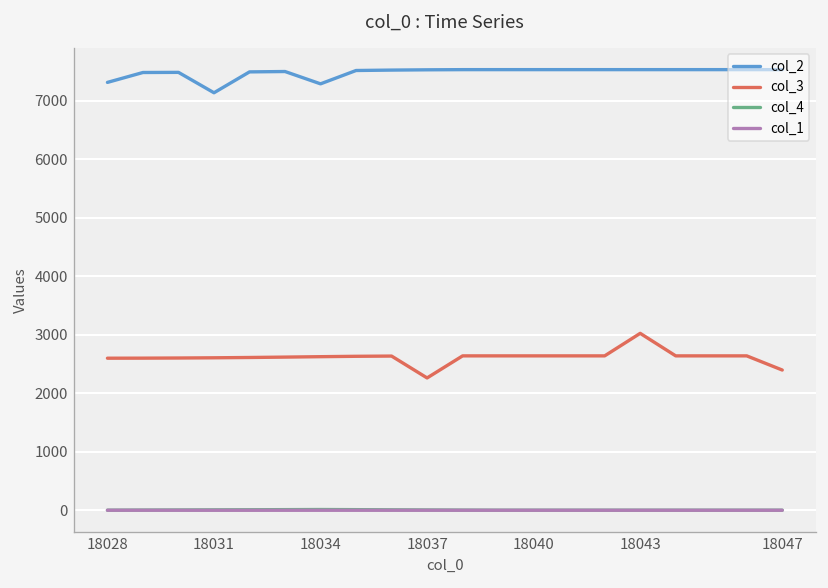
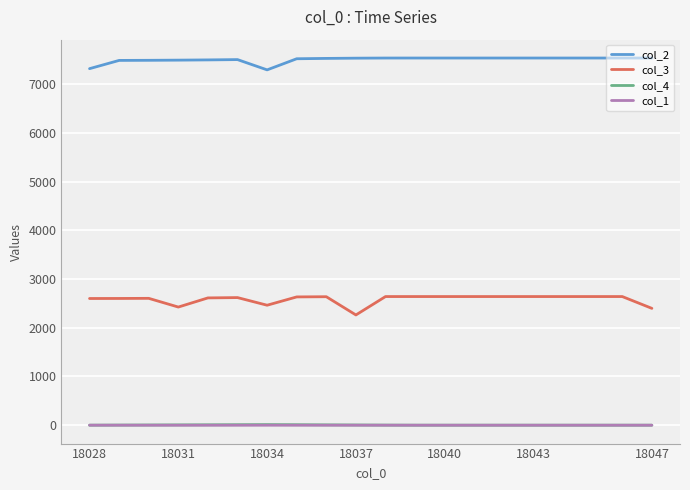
col_2, 18031: 7100 -> 7500
col_3, 18031: 2600 -> 2400
col_3, 18034: 2600 -> 2500
col_3, 18043: 3000 -> 2600
